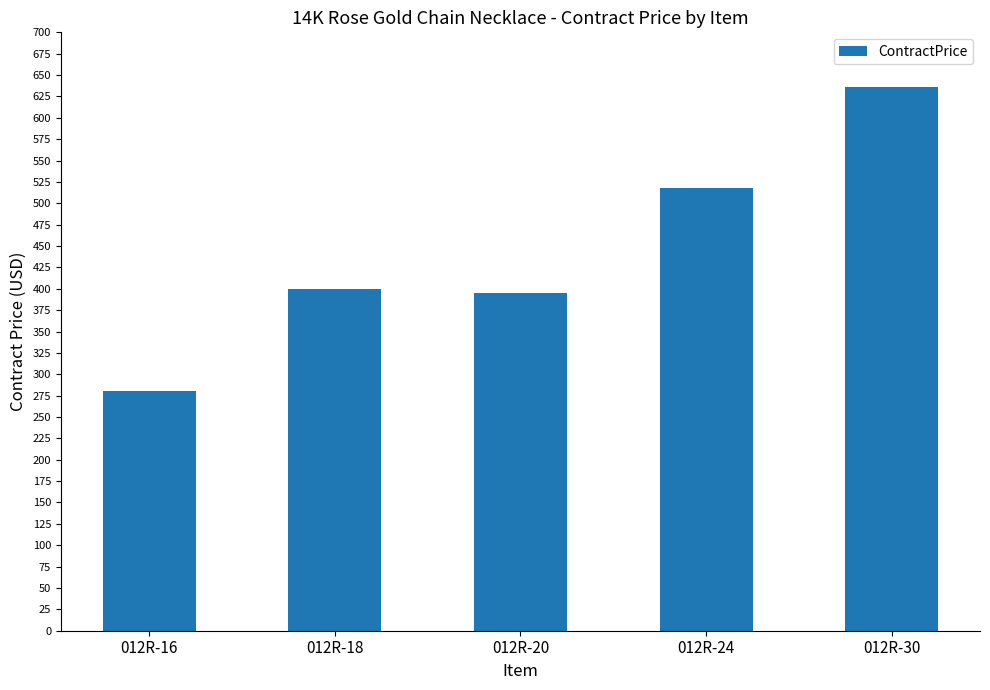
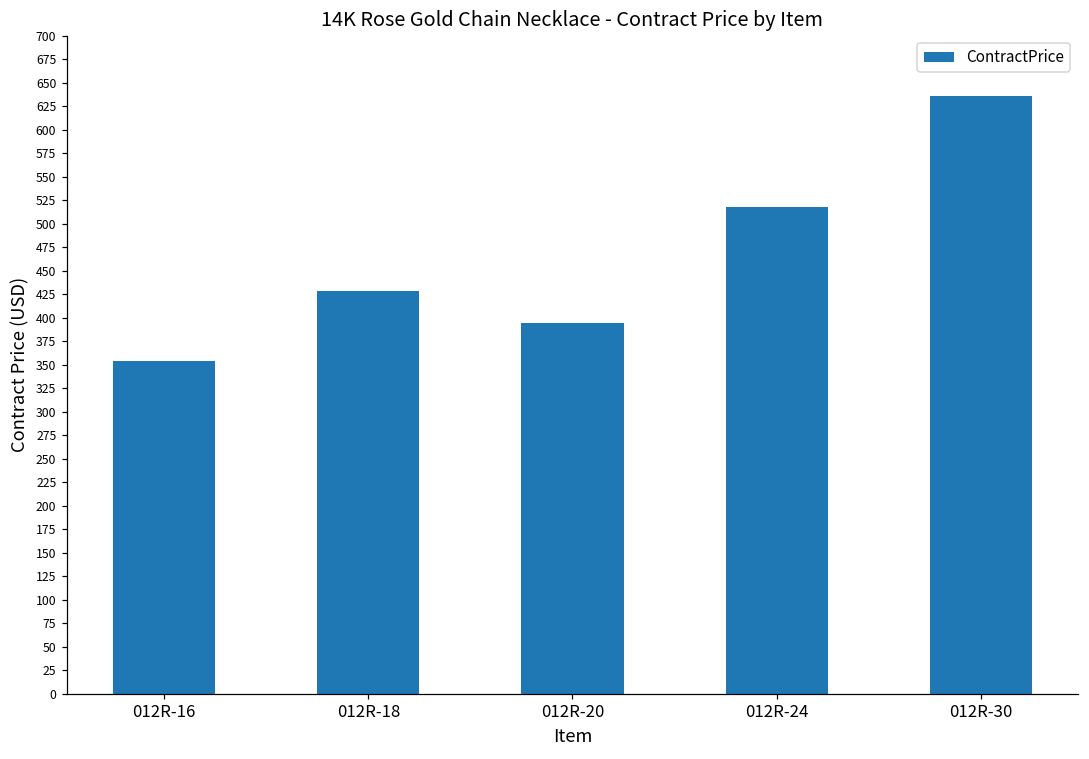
012R-16: 280 -> 350
012R-18: 400 -> 430
